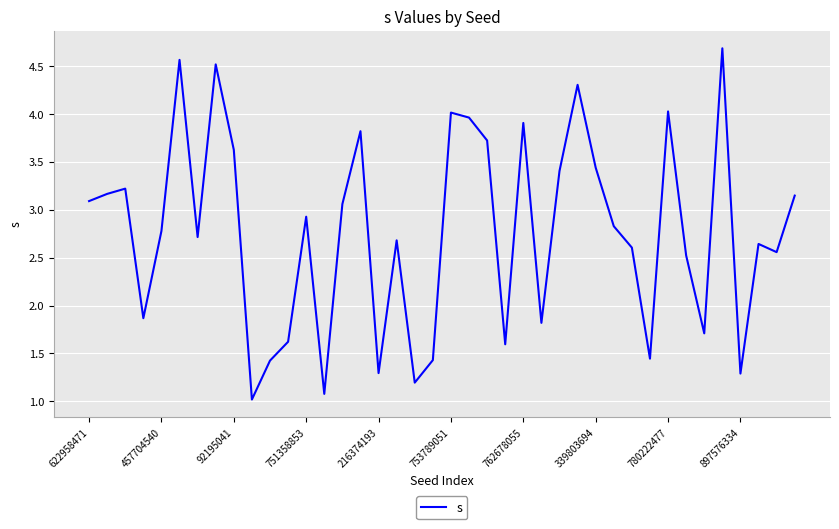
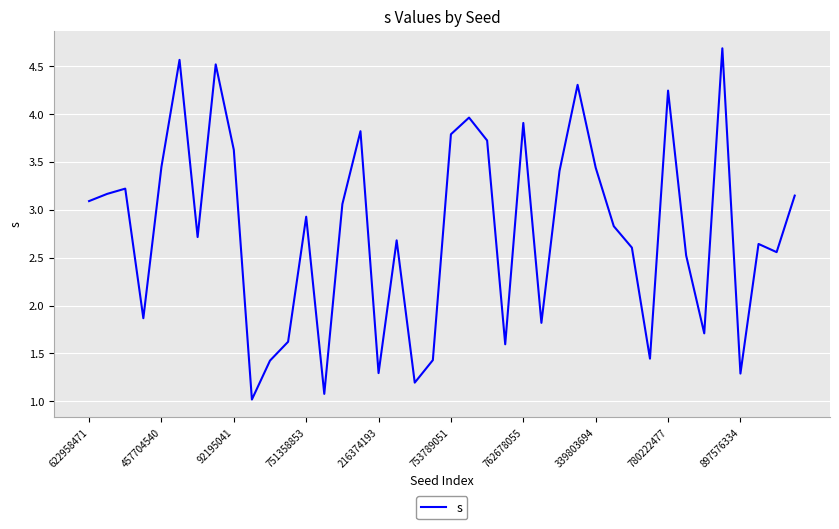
457704540: 2.8 -> 3.4
753789051: 4.0 -> 3.8
780222477: 4.0 -> 4.2
